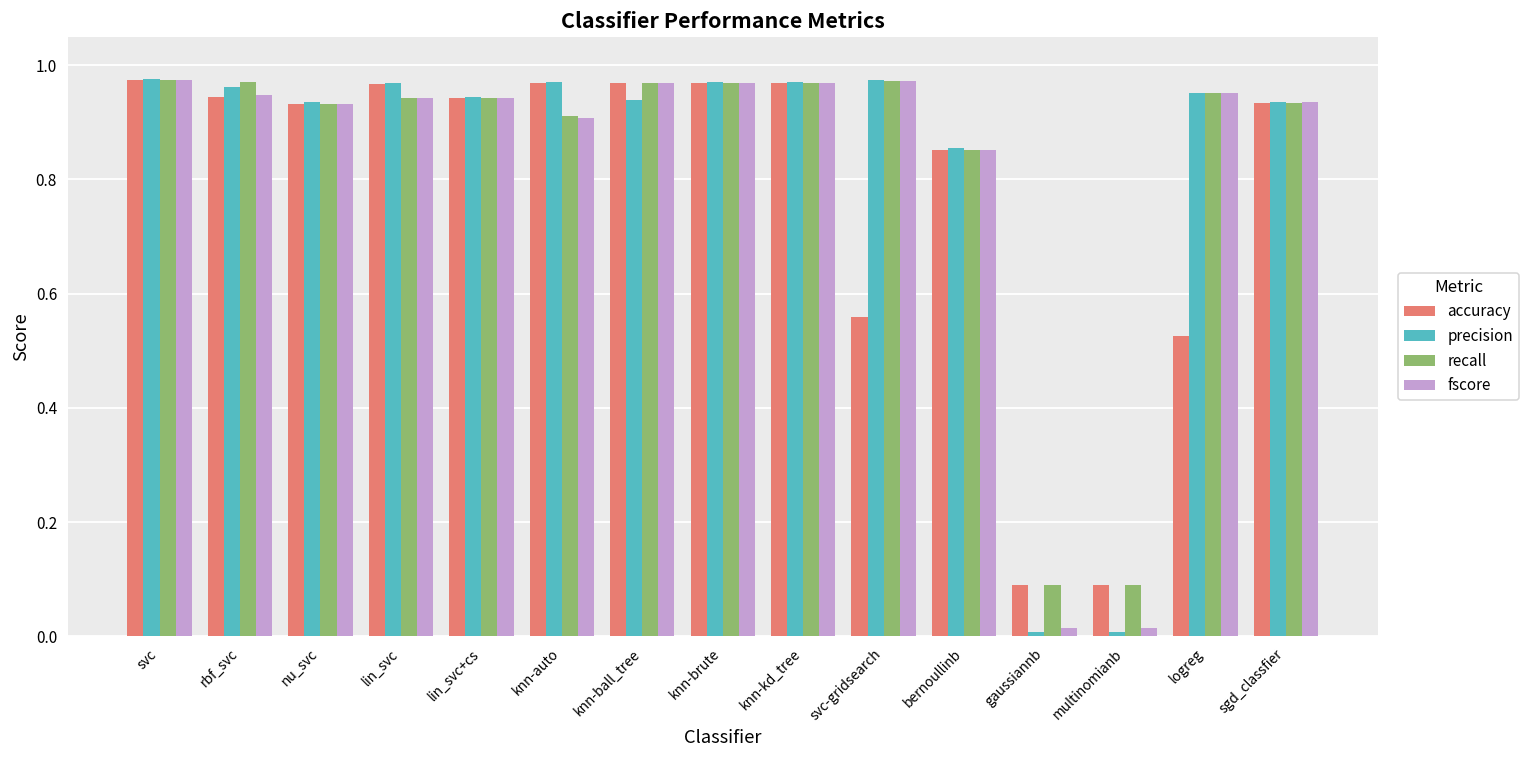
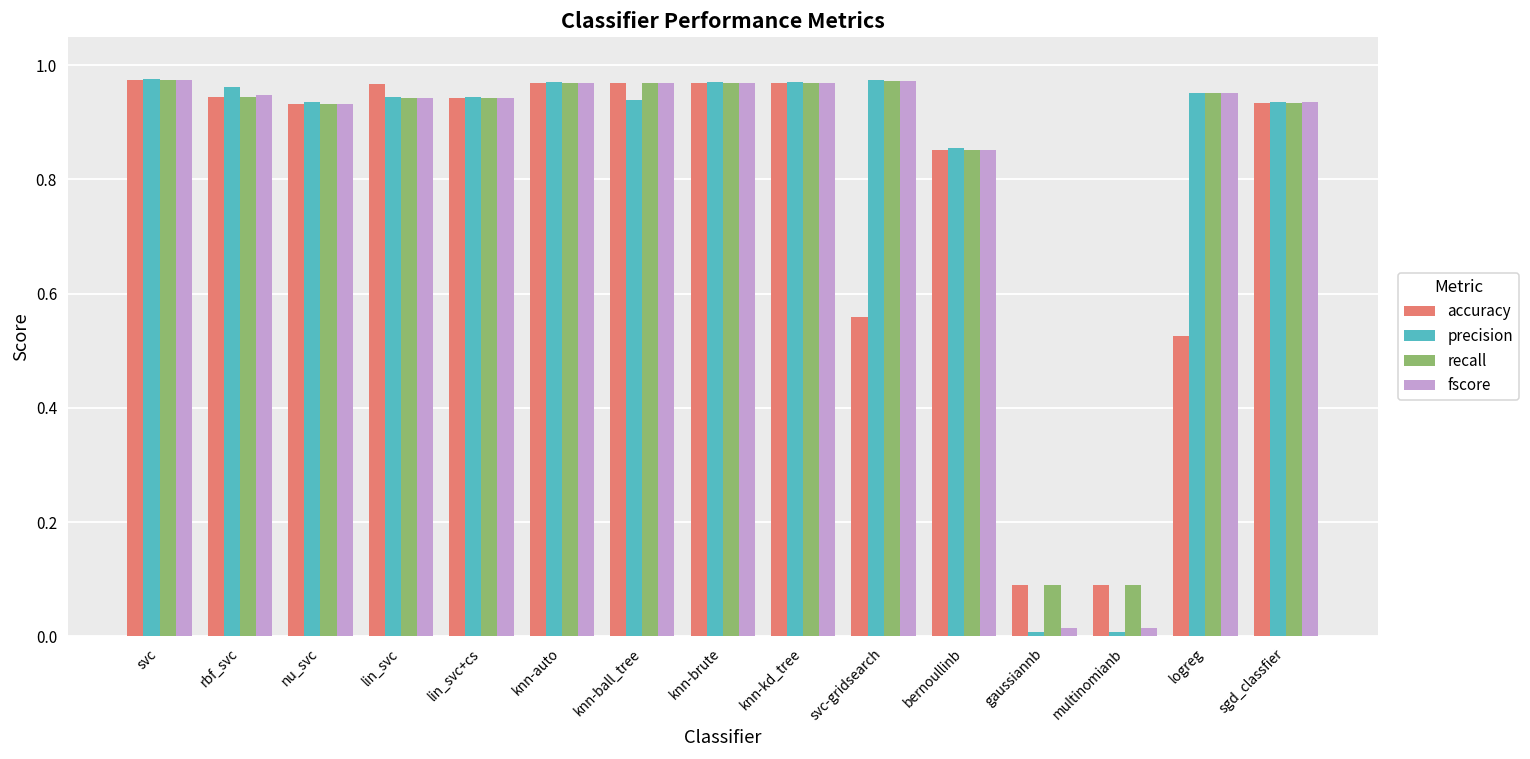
recall, rbf_svc: 0.97 -> 0.94
precision, lin_svc: 0.97 -> 0.95
recall, knn-auto: 0.91 -> 0.97
fscore, knn-auto: 0.91 -> 0.97
